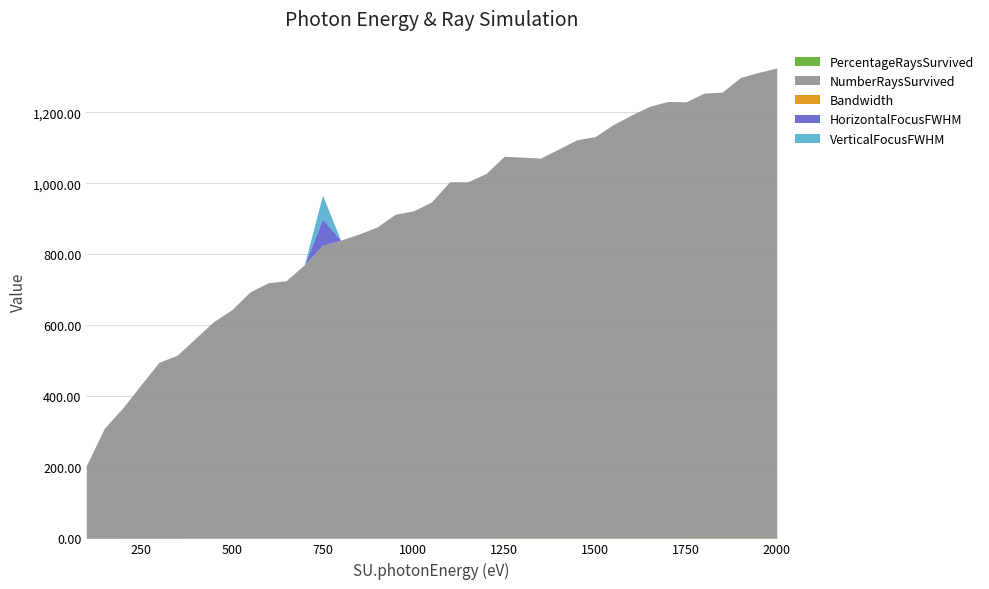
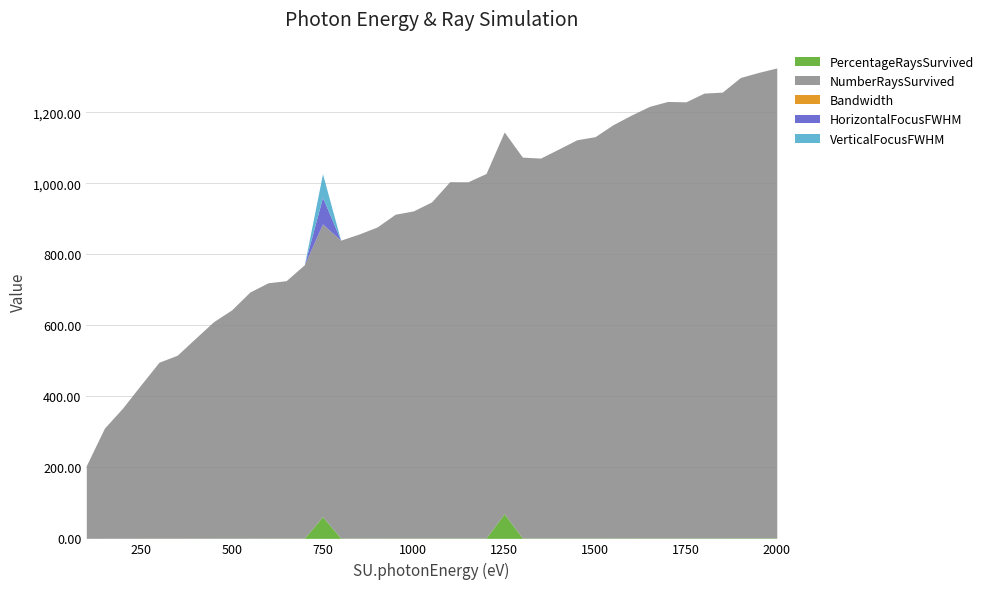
PercentageRaysSurvived, 750: 0 -> 60
PercentageRaysSurvived, 1250: 0 -> 70
